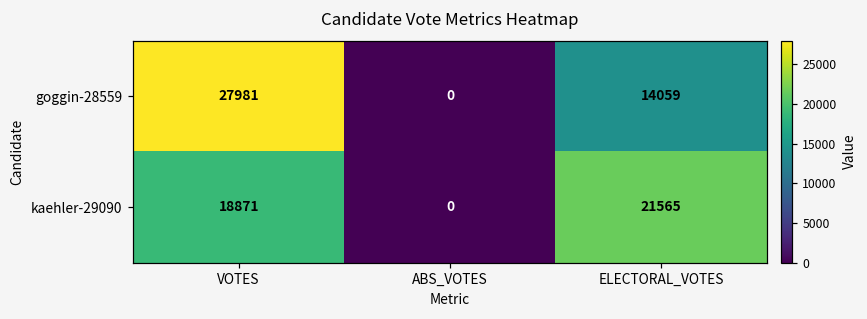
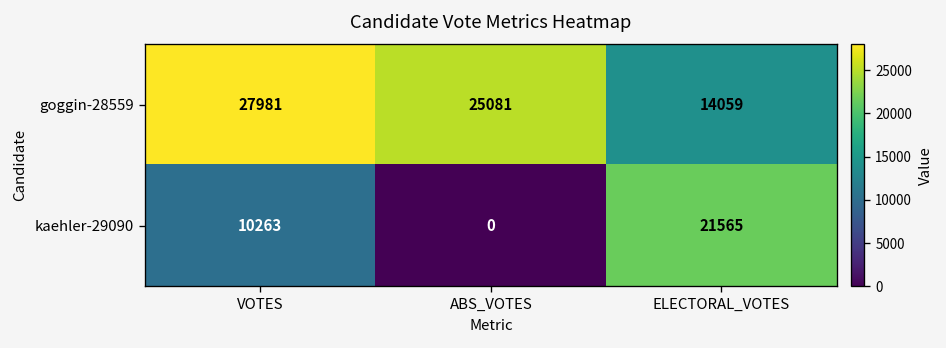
goggin-28559, ABS_VOTES: 0 -> 25081
kaehler-29090, VOTES: 18871 -> 10263
